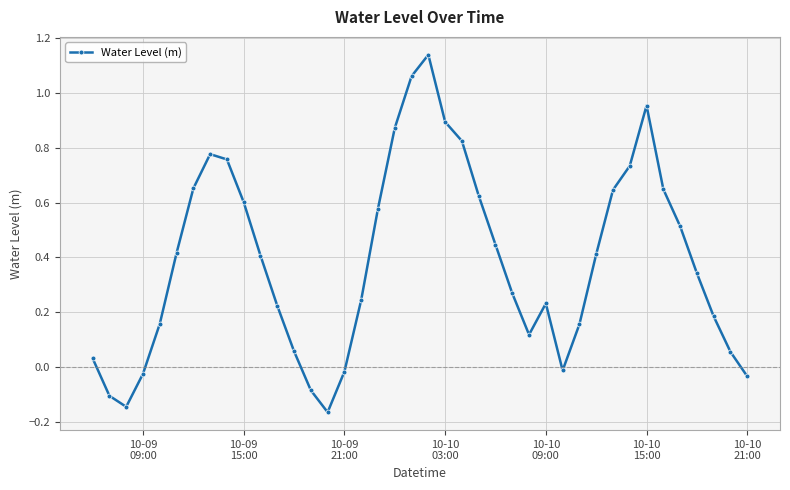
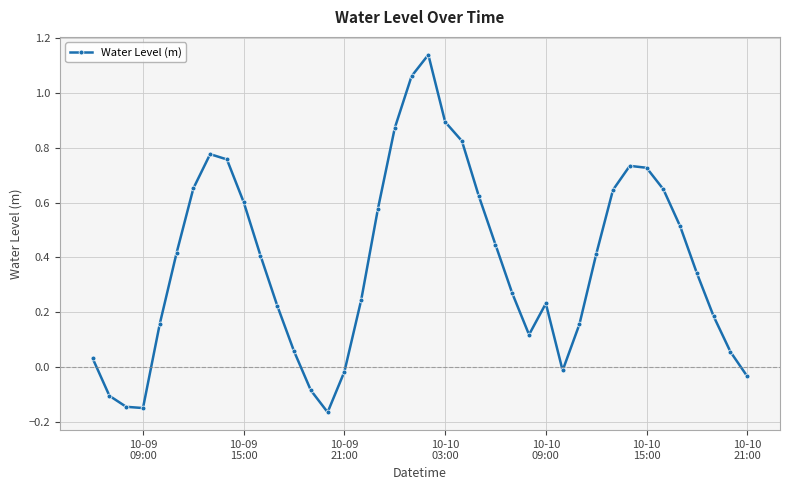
10-09 09:00: -0.02 -> -0.15
10-10 15:00: 0.95 -> 0.73
